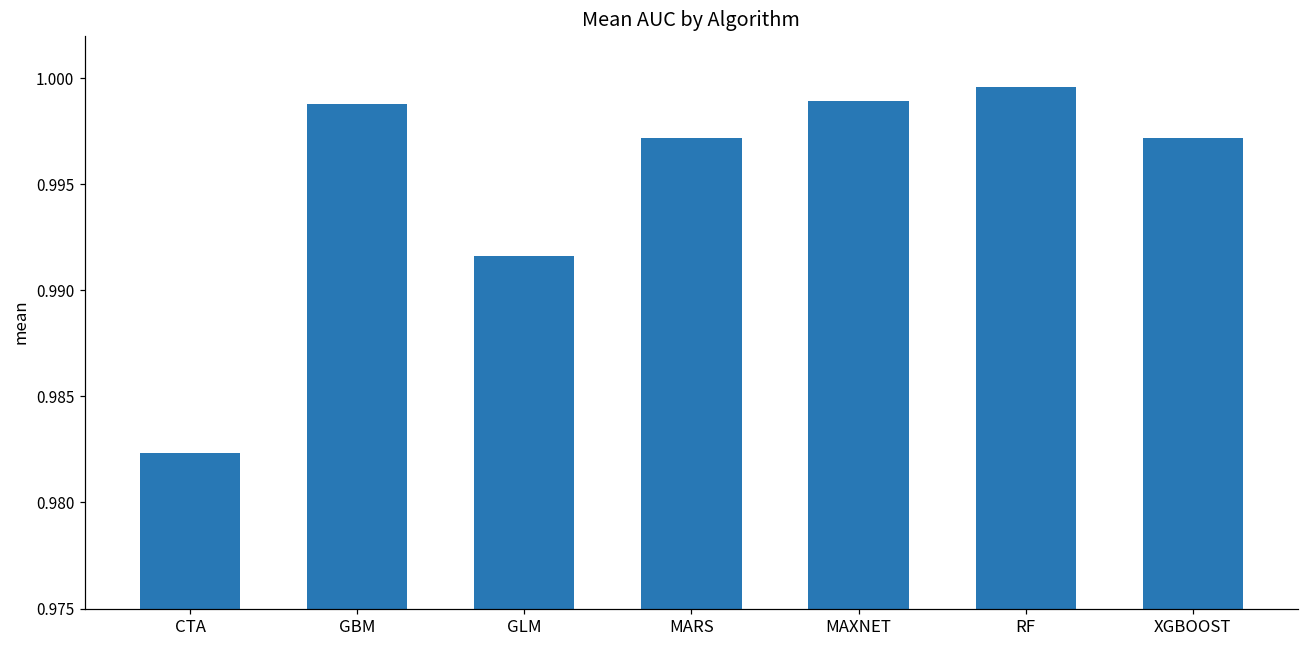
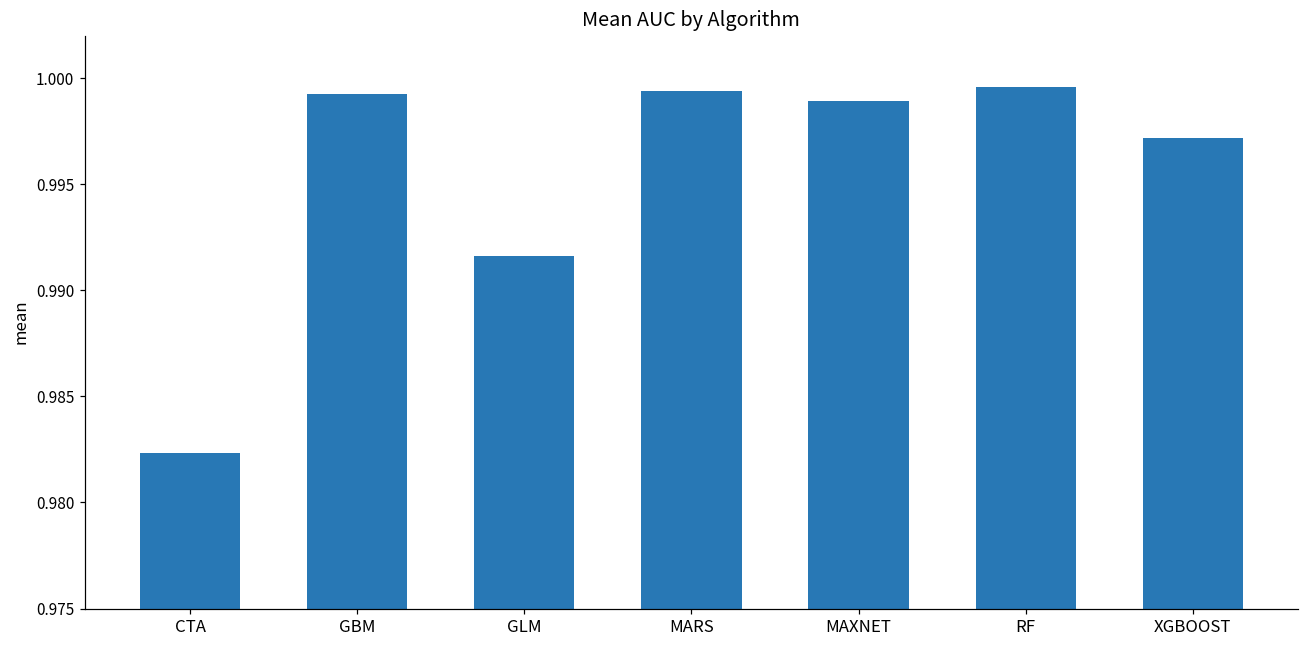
GBM: 0.9988 -> 0.9993
MARS: 0.9972 -> 0.9994
